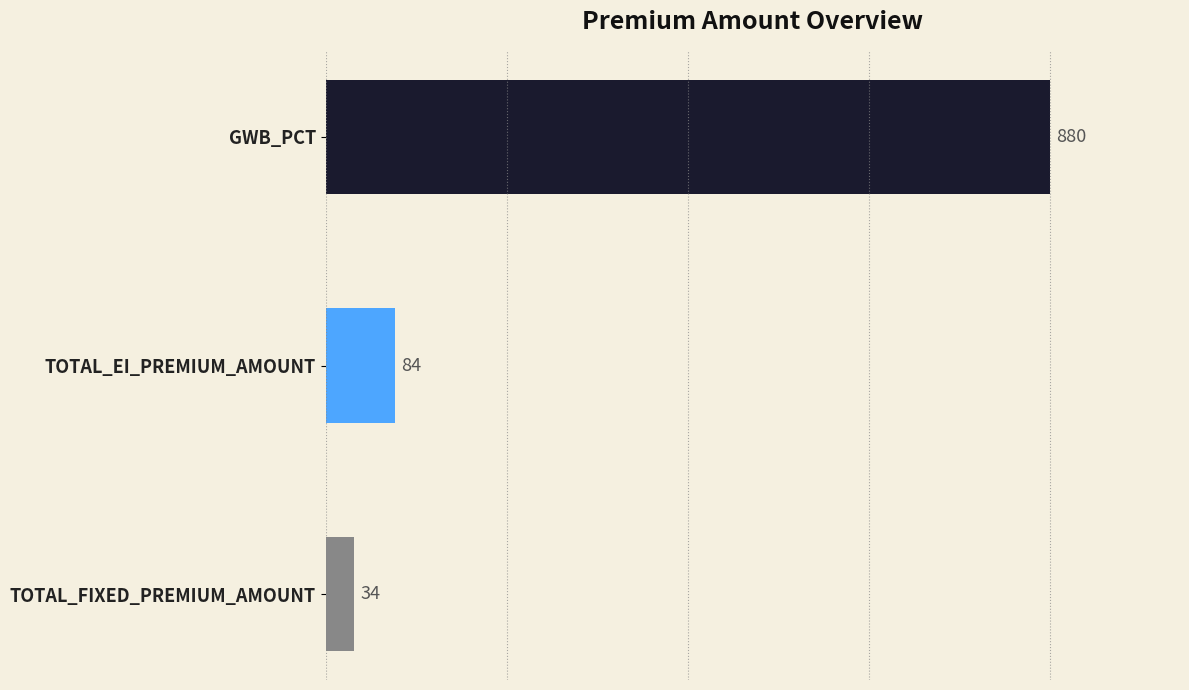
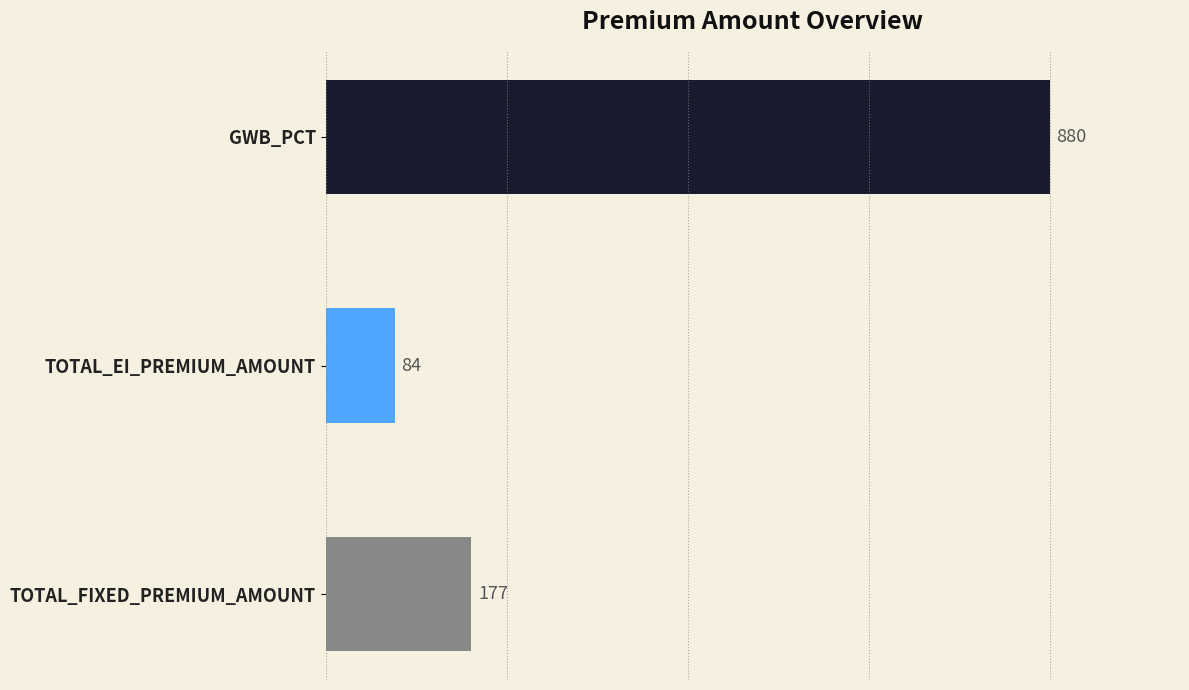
TOTAL_FIXED_PREMIUM_AMOUNT: 34 -> 177
